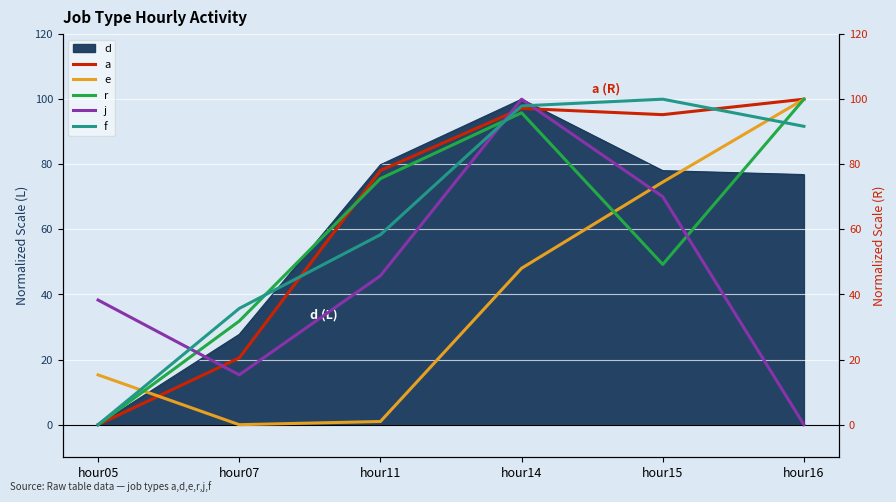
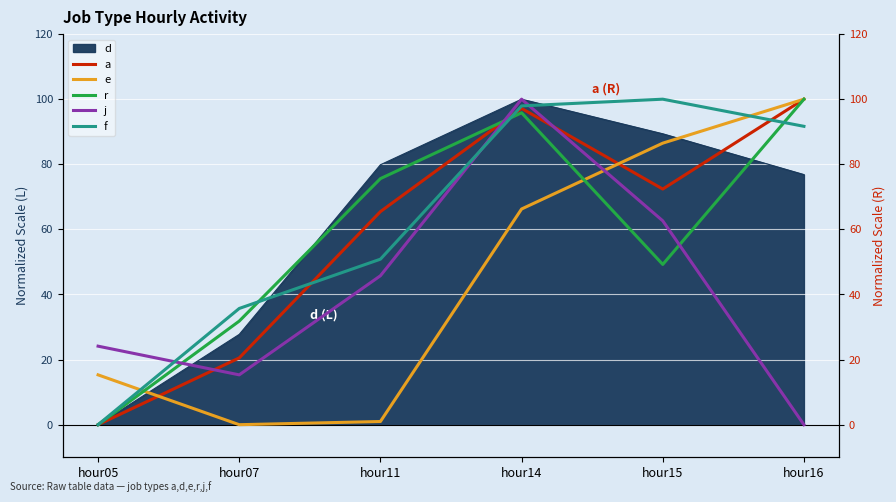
d, hour15: 78 -> 89
j, hour05: 38 -> 24
a, hour11: 78 -> 65
f, hour11: 58 -> 51
e, hour14: 48 -> 66
a, hour15: 95 -> 72
e, hour15: 75 -> 86
j, hour15: 70 -> 63
